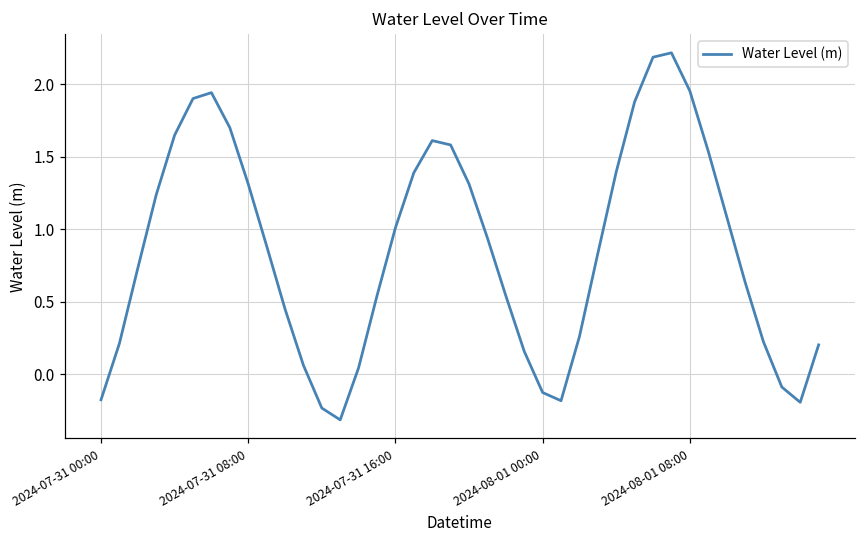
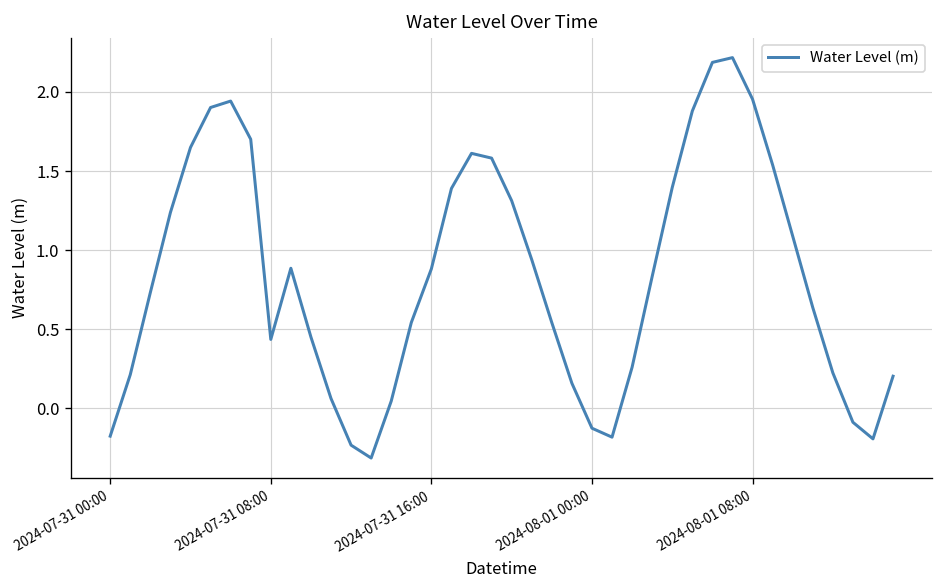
2024-07-31 08:00: 1.31 -> 0.43
2024-07-31 16:00: 1.01 -> 0.88
